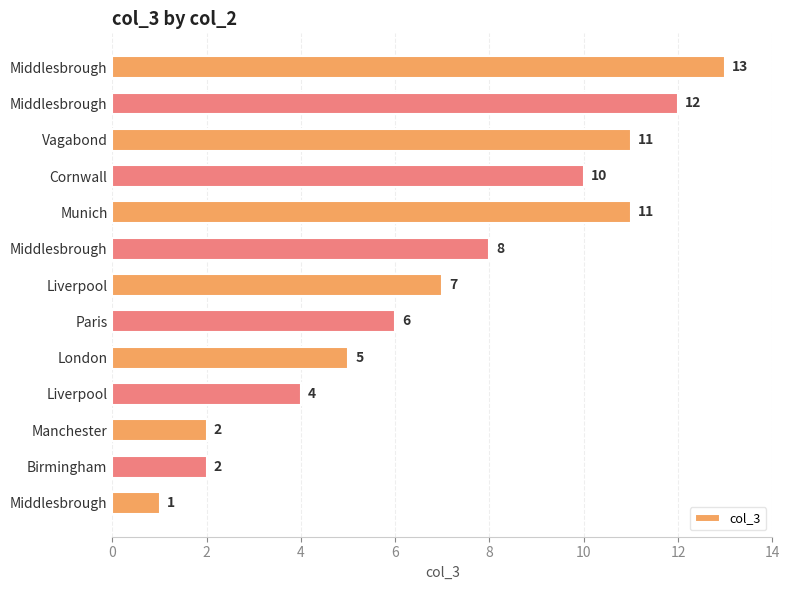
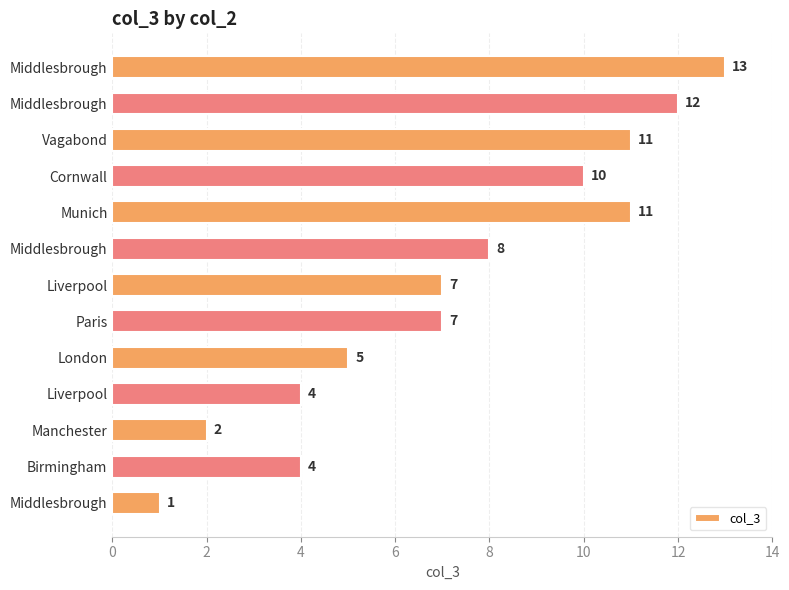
Paris: 6 -> 7
Birmingham: 2 -> 4
